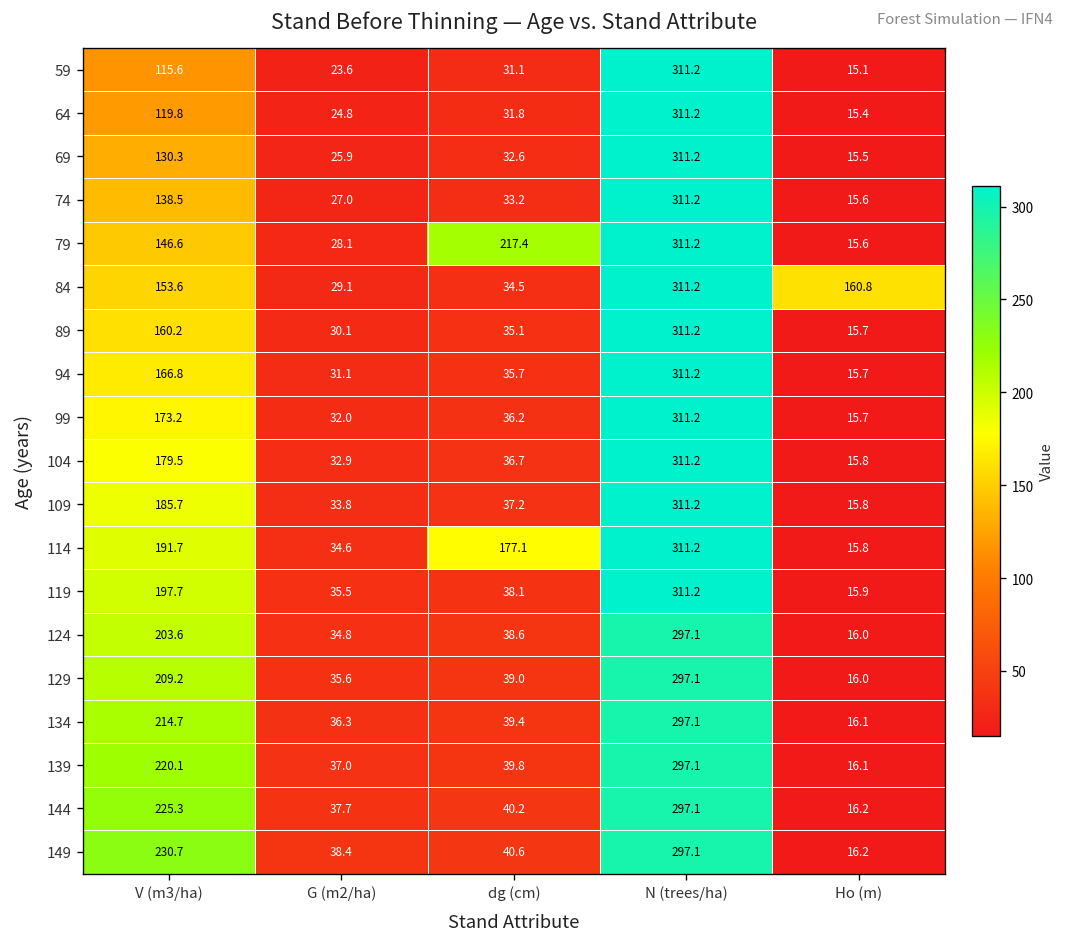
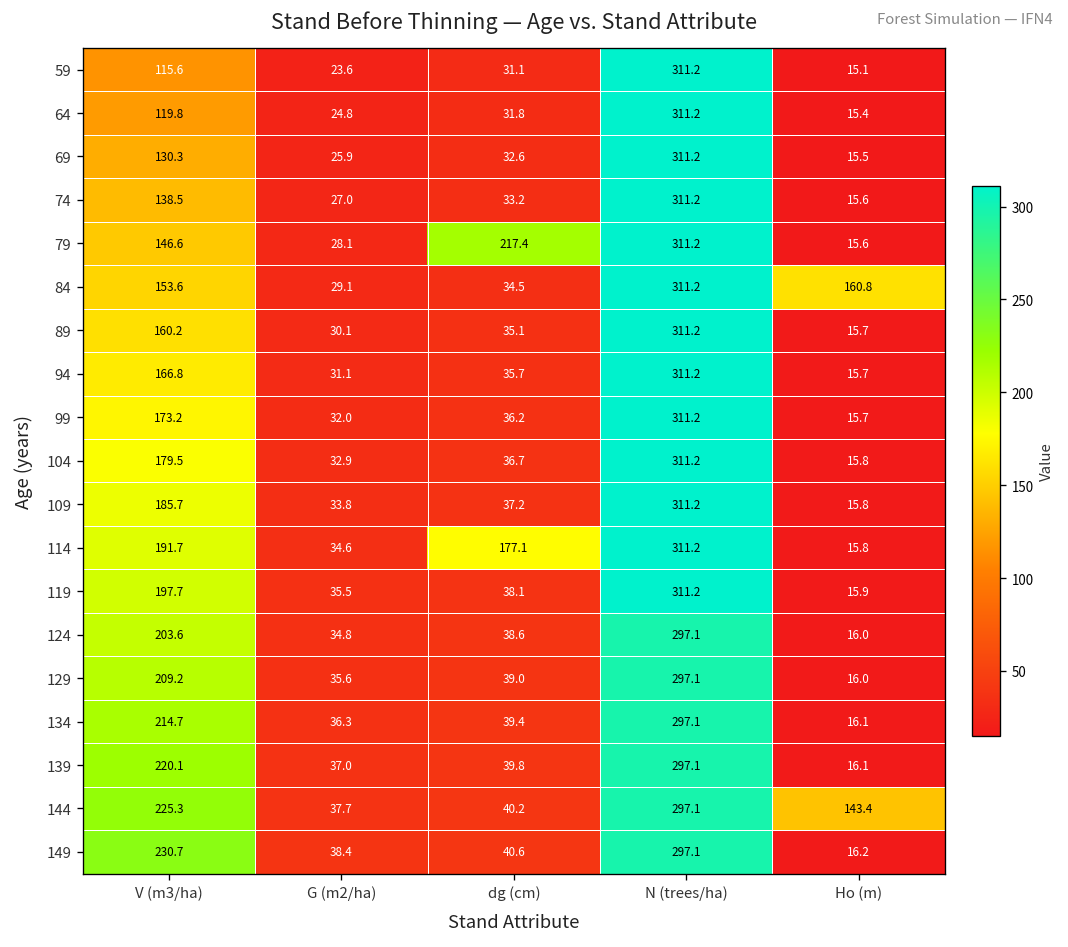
144, Ho (m): 16.2 -> 143.4
